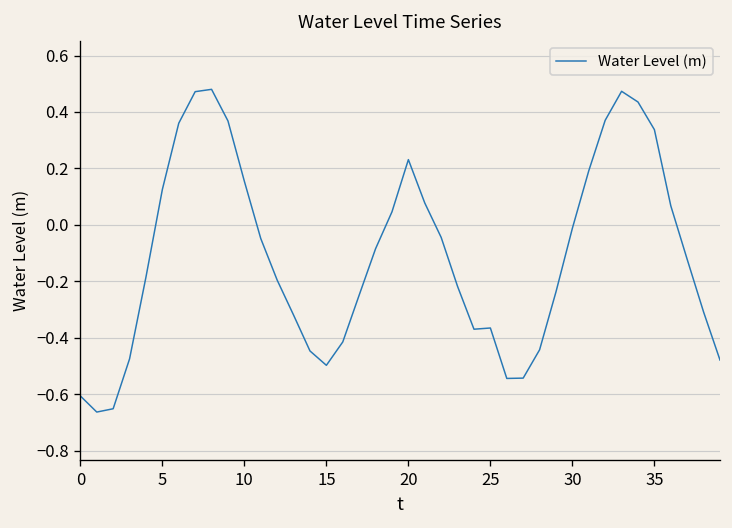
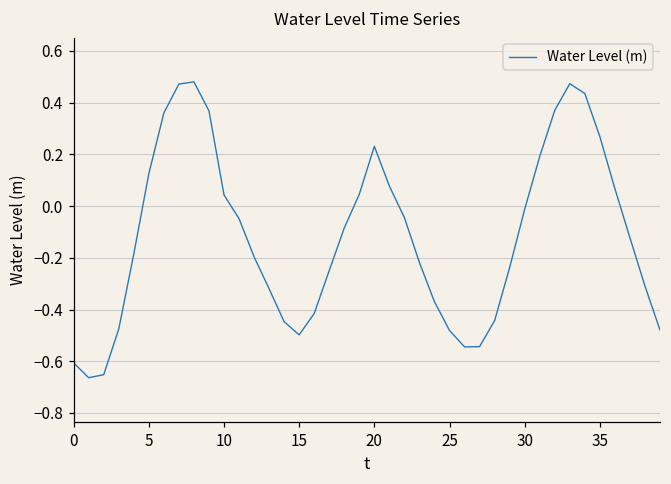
10: 0.15 -> 0.04
25: -0.37 -> -0.48
35: 0.34 -> 0.27
